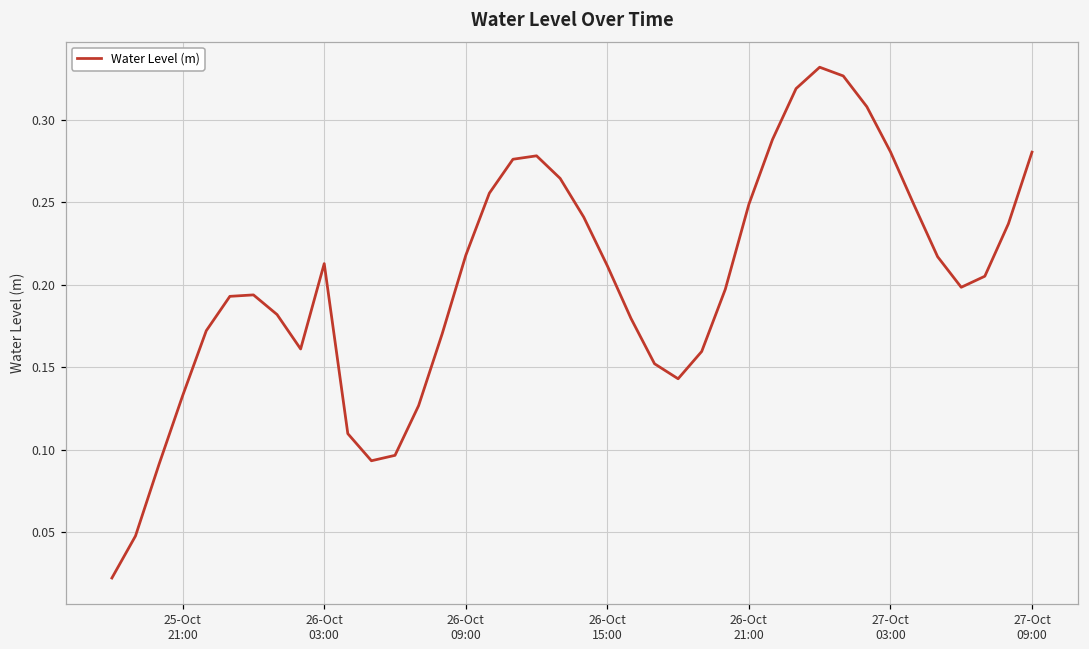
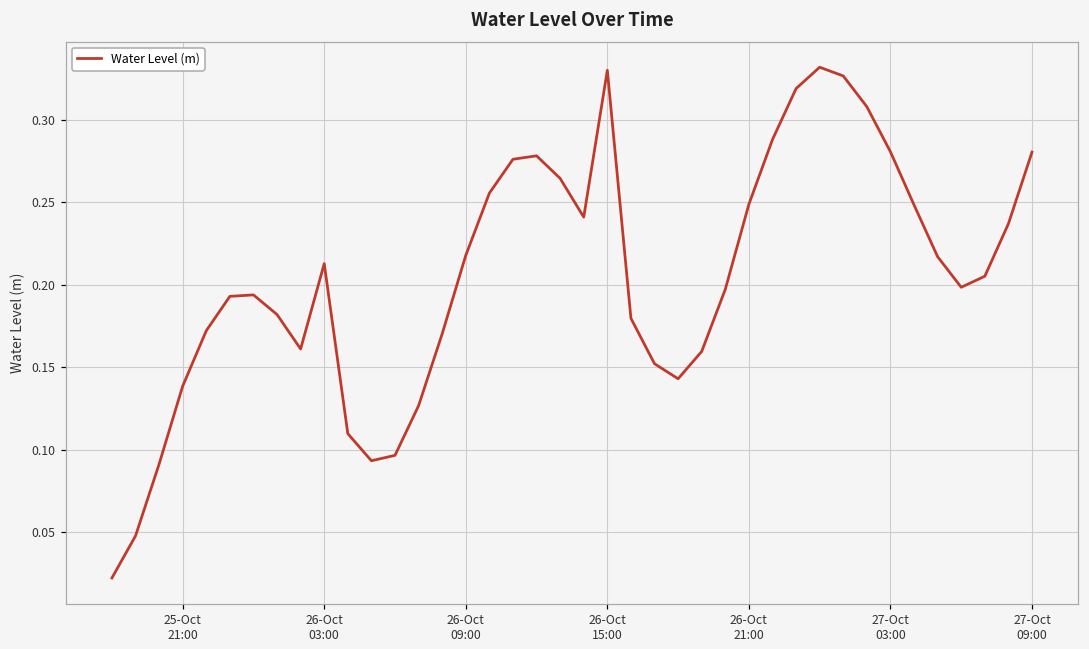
25-Oct 21:00: 0.133 -> 0.138
26-Oct 15:00: 0.211 -> 0.330
